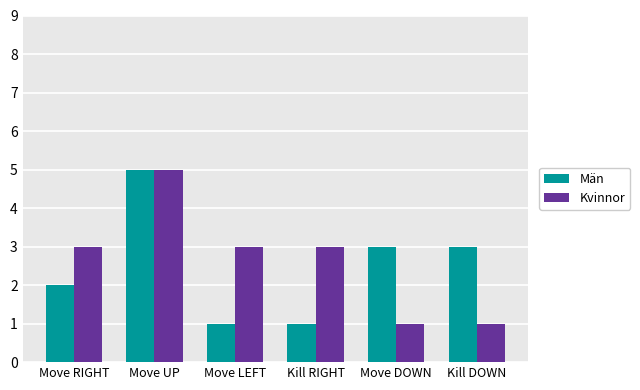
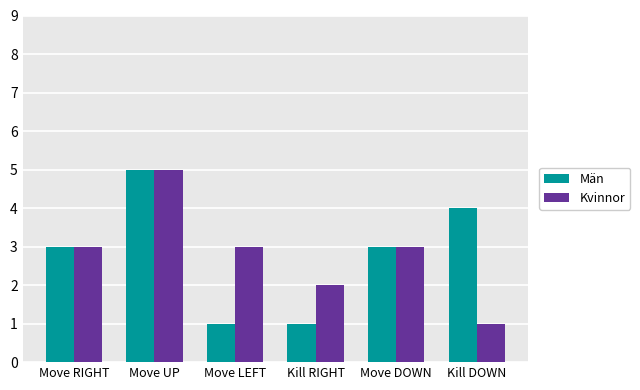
Män, Move RIGHT: 2 -> 3
Kvinnor, Kill RIGHT: 3 -> 2
Kvinnor, Move DOWN: 1 -> 3
Män, Kill DOWN: 3 -> 4
